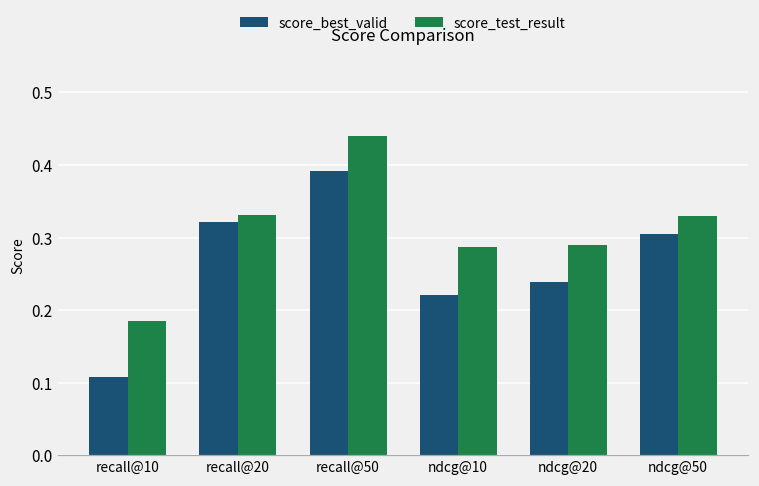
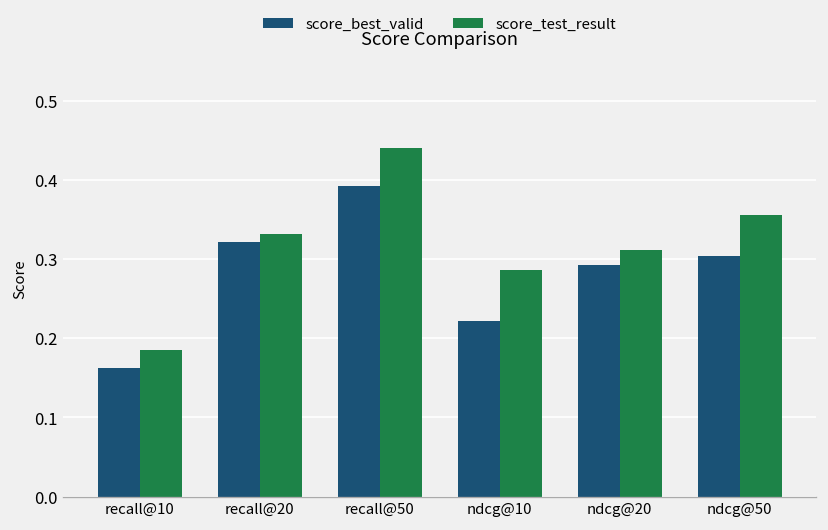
score_best_valid, recall@10: 0.11 -> 0.16
score_best_valid, ndcg@20: 0.24 -> 0.29
score_test_result, ndcg@20: 0.29 -> 0.31
score_test_result, ndcg@50: 0.33 -> 0.36
